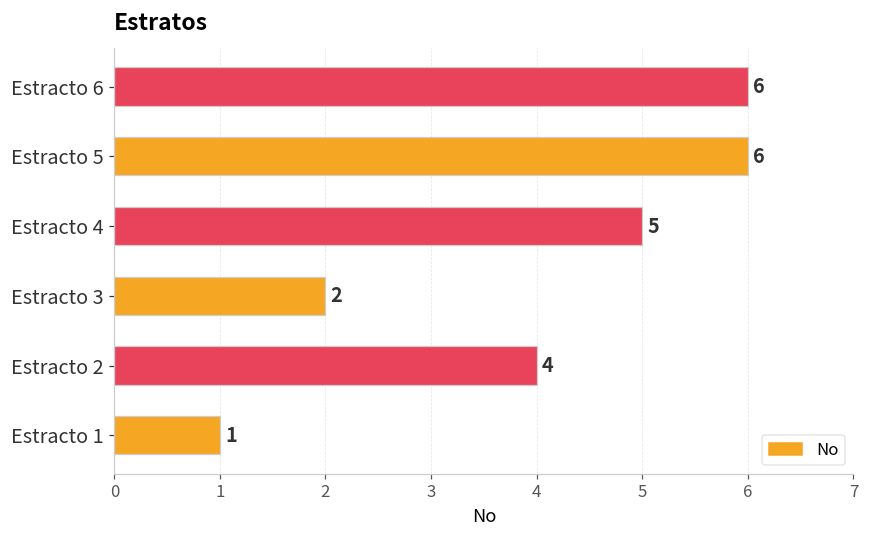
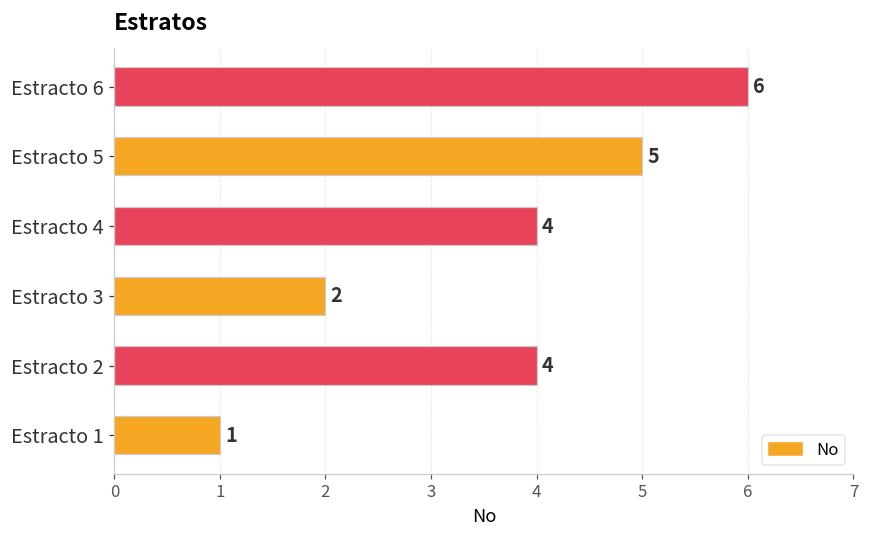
Estracto 5: 6 -> 5
Estracto 4: 5 -> 4
